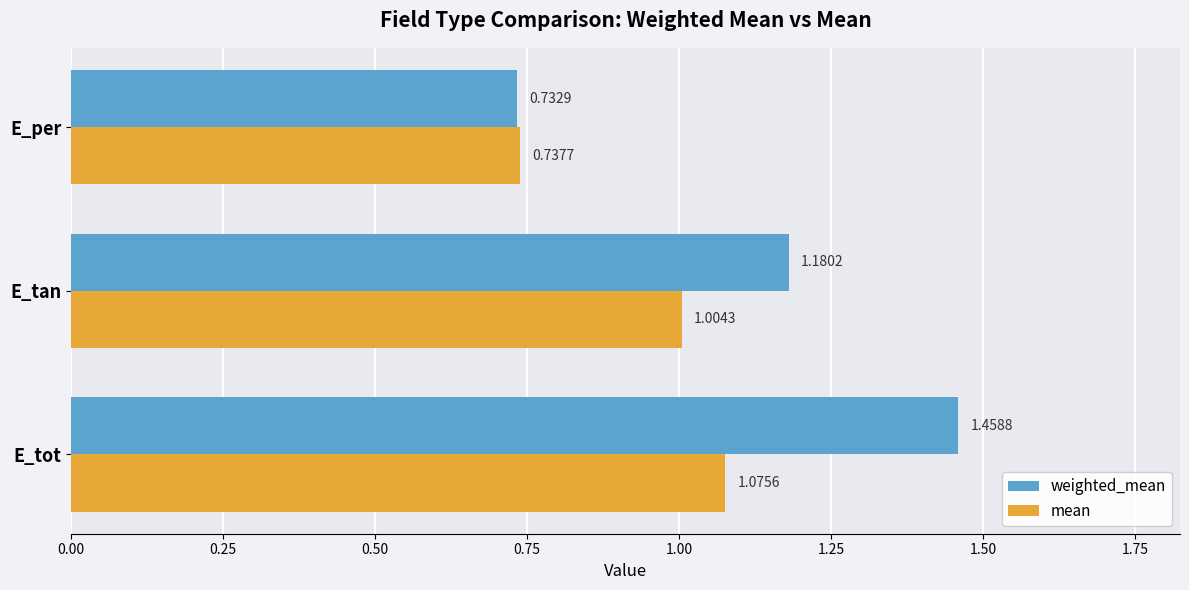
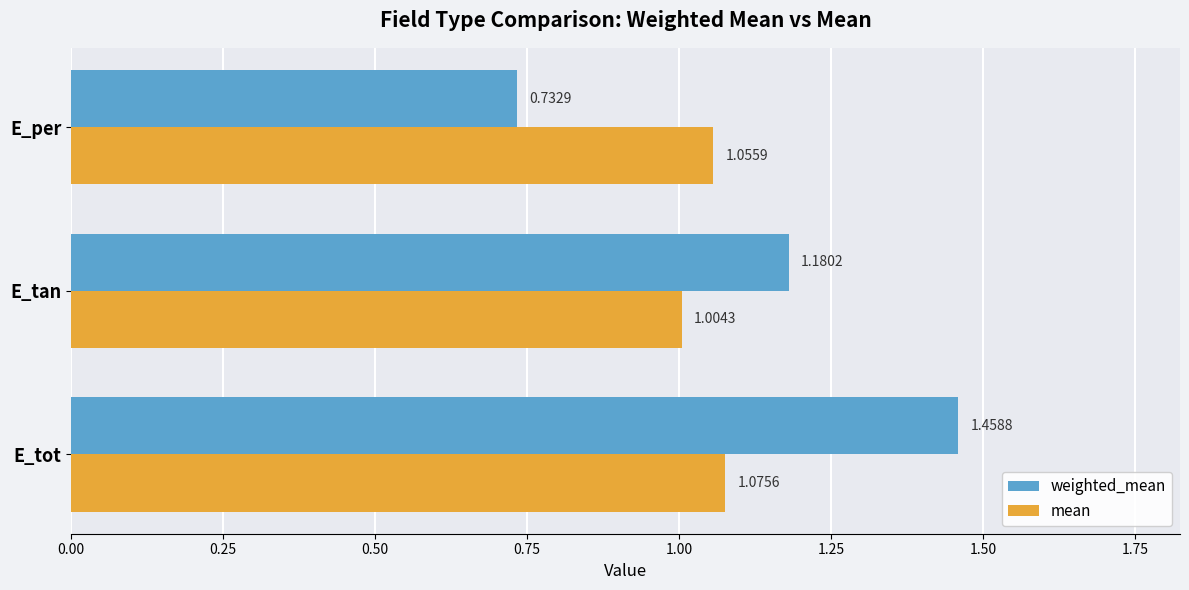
mean, E_per: 0.7377 -> 1.0559
